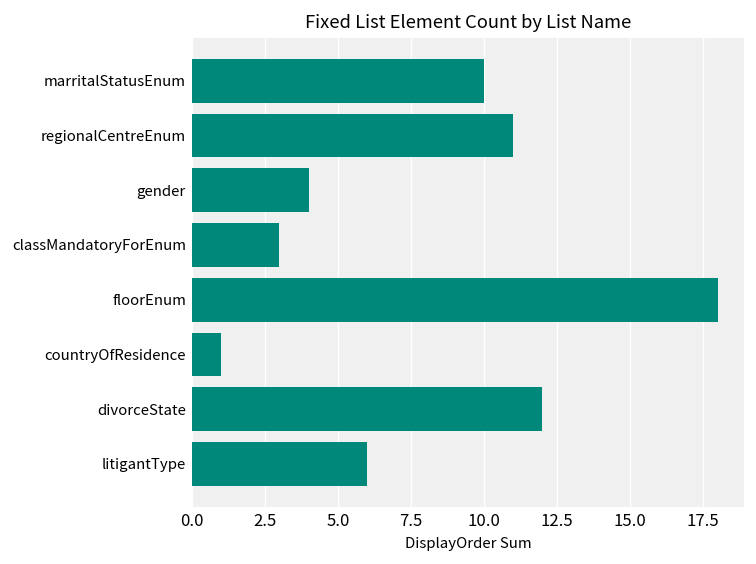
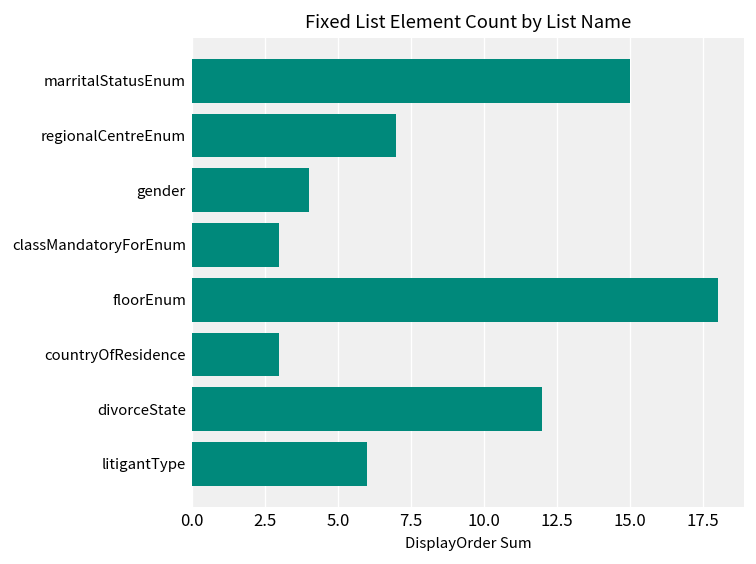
marritalStatusEnum: 10 -> 15
regionalCentreEnum: 11 -> 7
countryOfResidence: 1 -> 3
